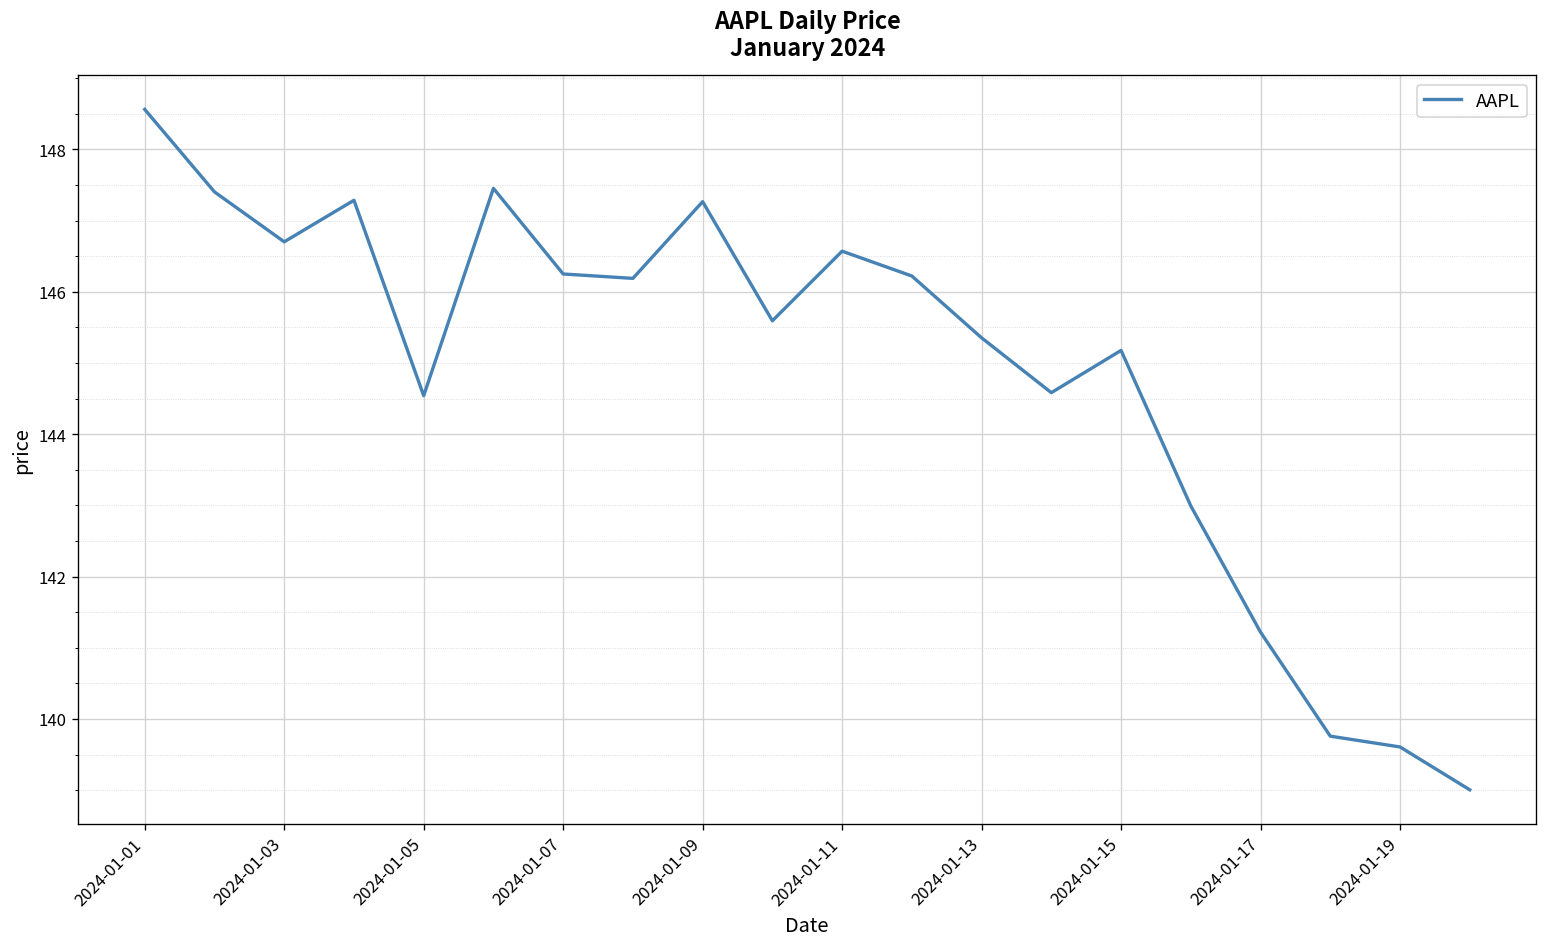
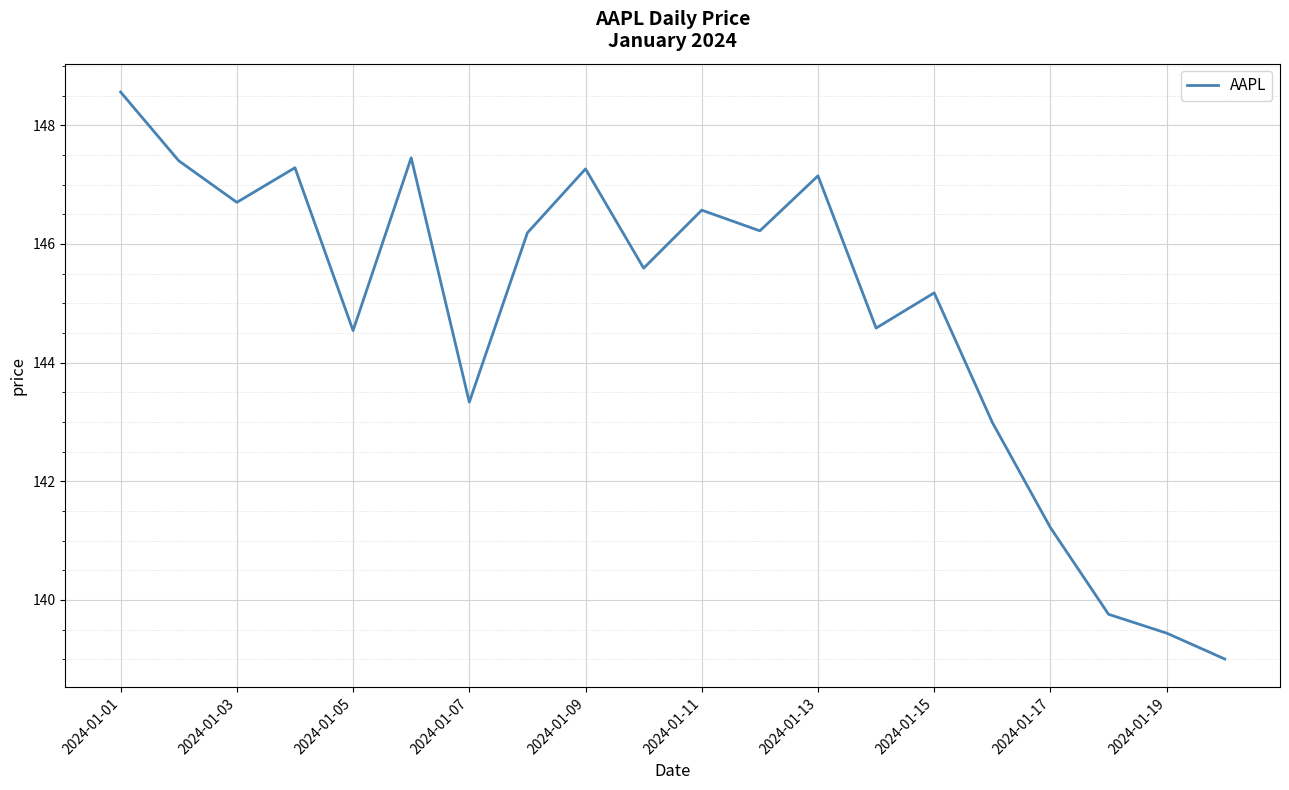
2024-01-07: 146.2 -> 143.3
2024-01-13: 145.4 -> 147.1
2024-01-19: 139.6 -> 139.4
